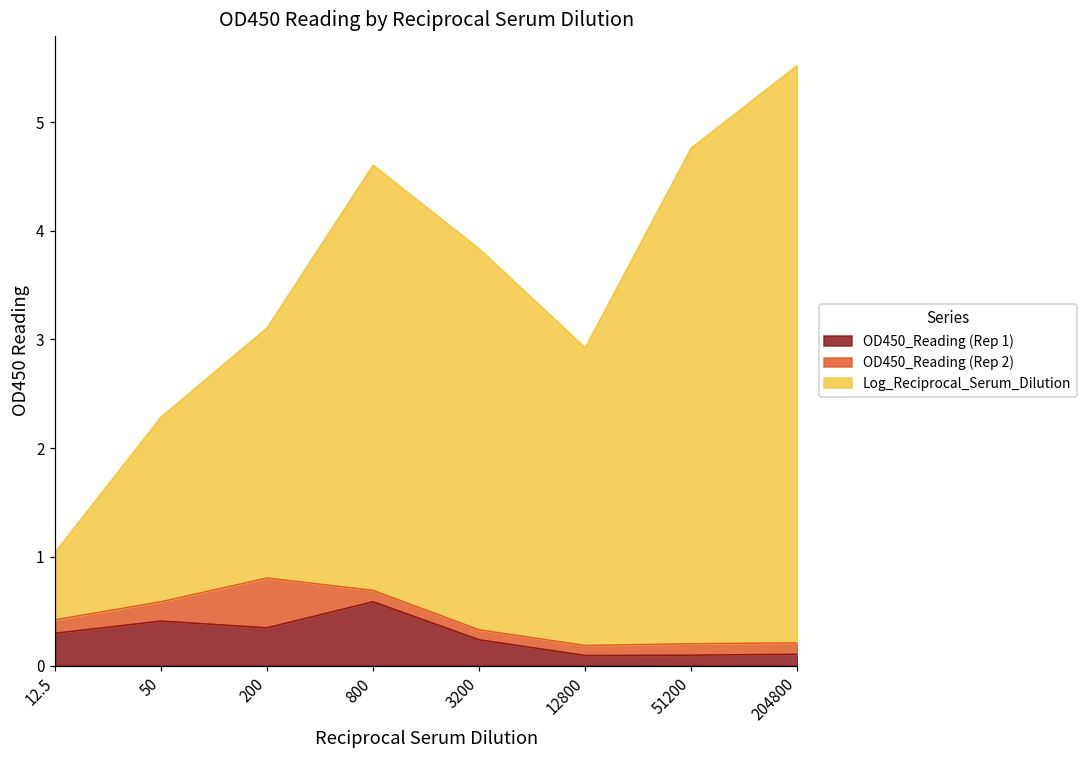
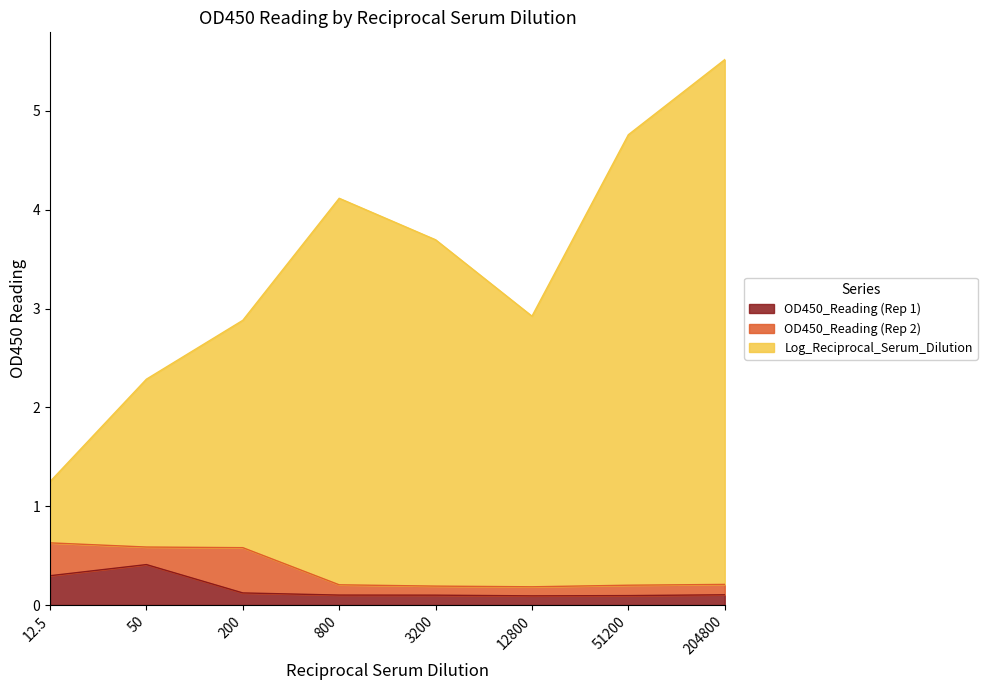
OD450_Reading (Rep 2), 12.5: 0.1 -> 0.3
OD450_Reading (Rep 1), 200: 0.3 -> 0.1
OD450_Reading (Rep 1), 800: 0.6 -> 0.1
OD450_Reading (Rep 1), 3200: 0.2 -> 0.1
